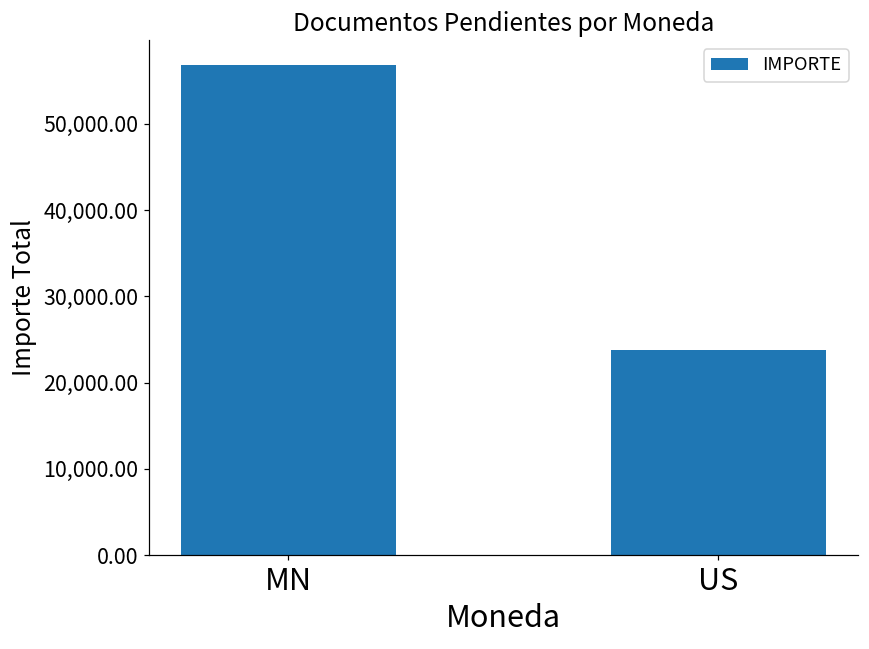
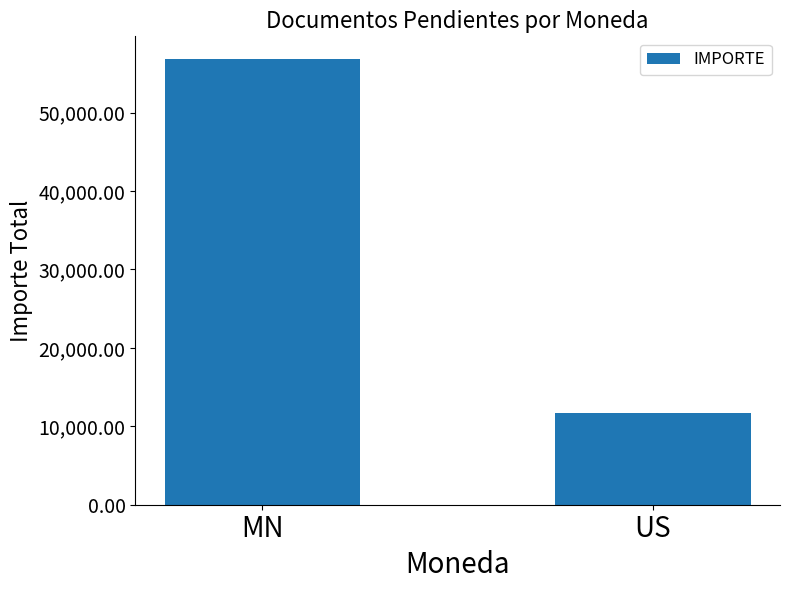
US: 24,000 -> 12,000
